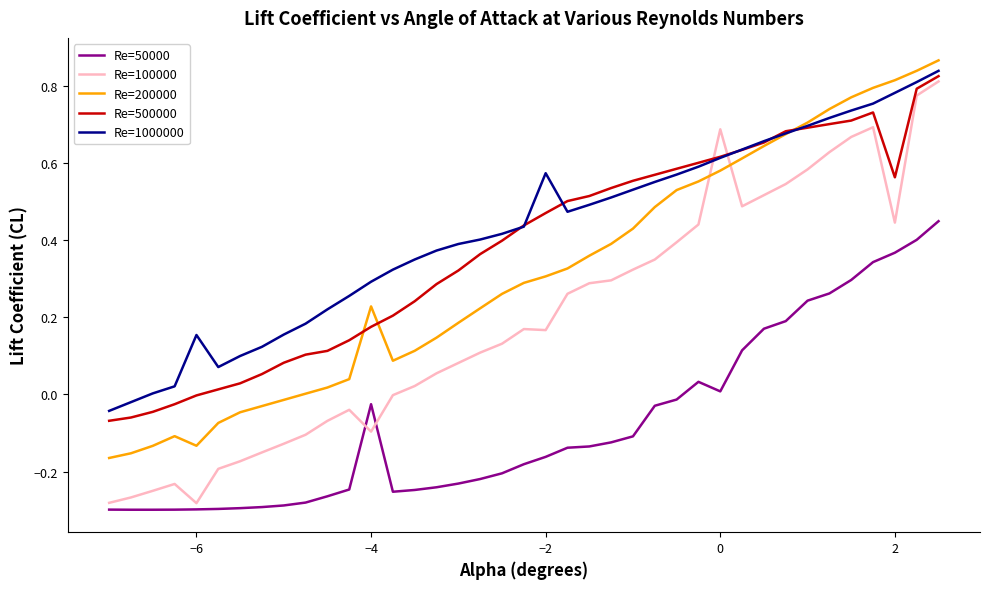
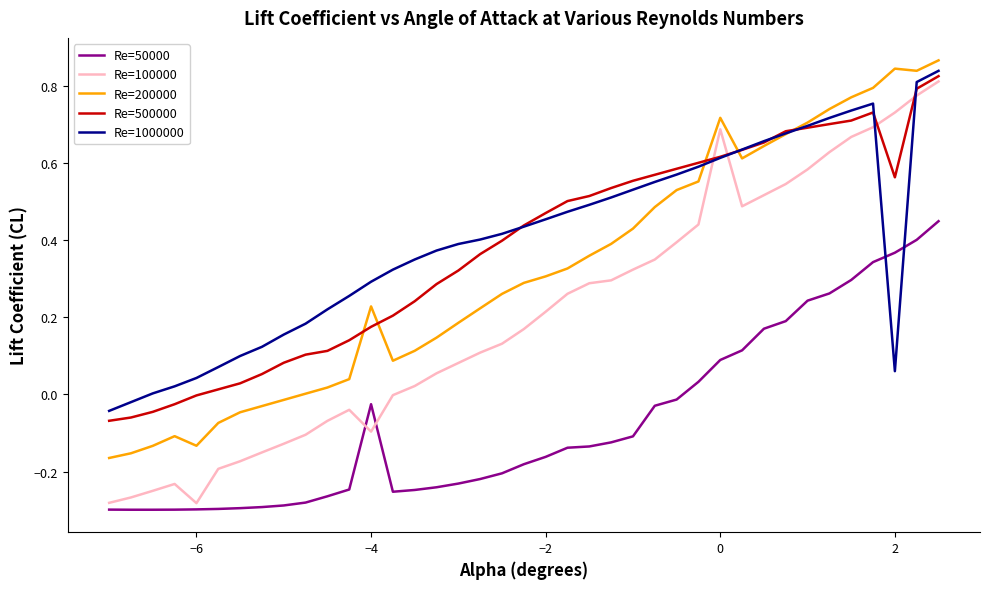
Re=1000000, −6: 0.15 -> 0.04
Re=100000, −2: 0.17 -> 0.21
Re=1000000, −2: 0.57 -> 0.45
Re=50000, 0: 0.01 -> 0.09
Re=200000, 0: 0.58 -> 0.72
Re=100000, 2: 0.45 -> 0.73
Re=200000, 2: 0.82 -> 0.85
Re=1000000, 2: 0.78 -> 0.06
